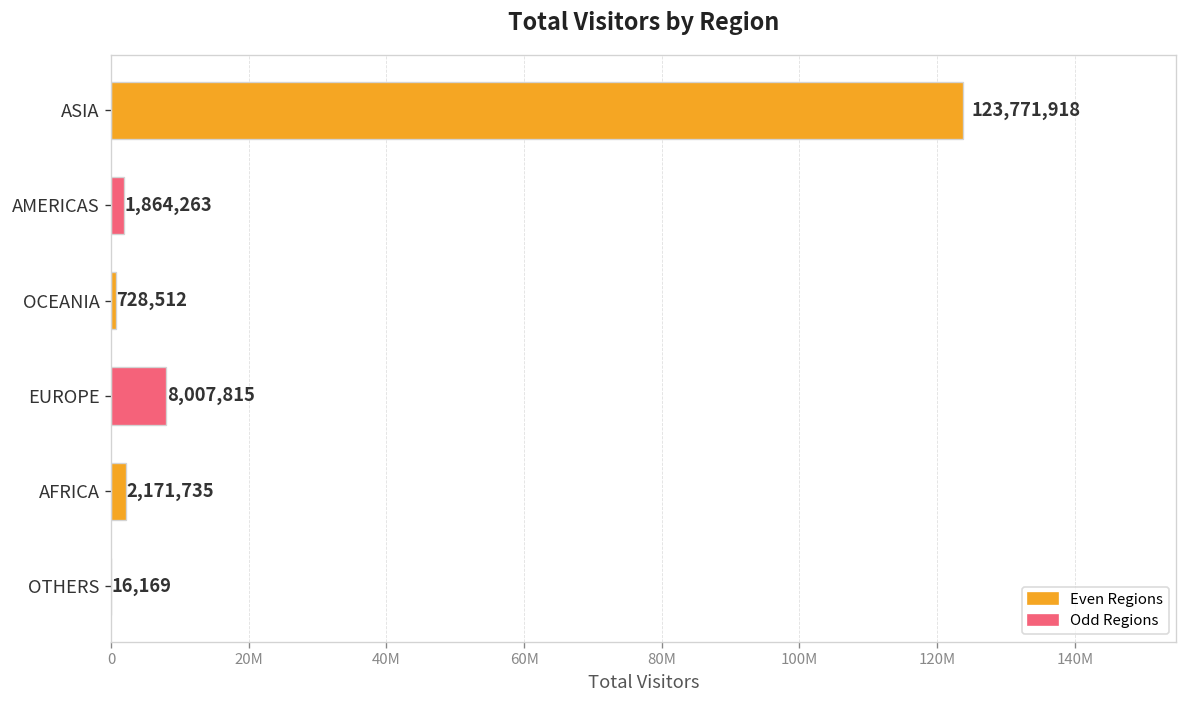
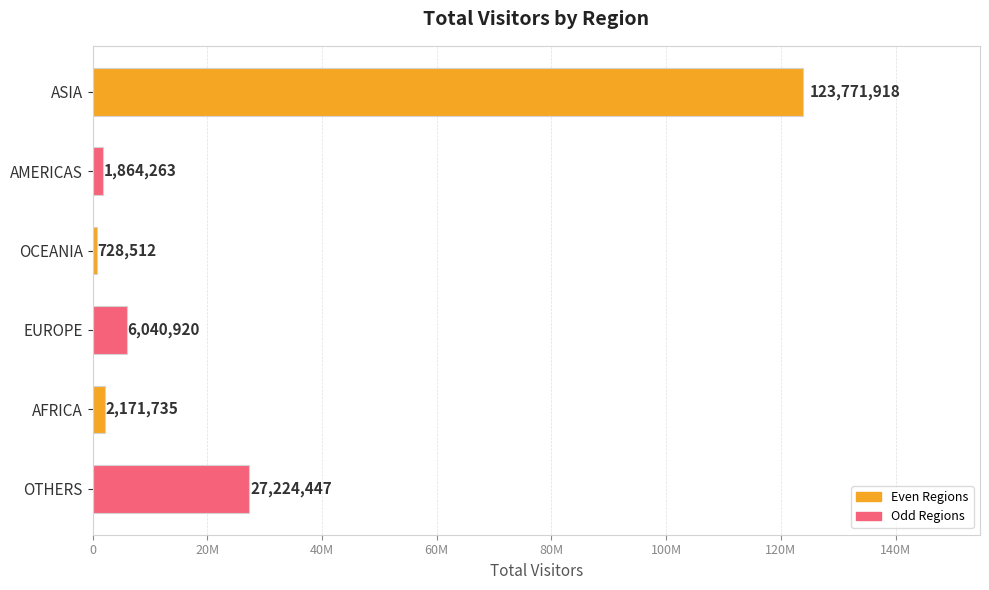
EUROPE: 8,007,815 -> 6,040,920
OTHERS: 16,169 -> 27,224,447
